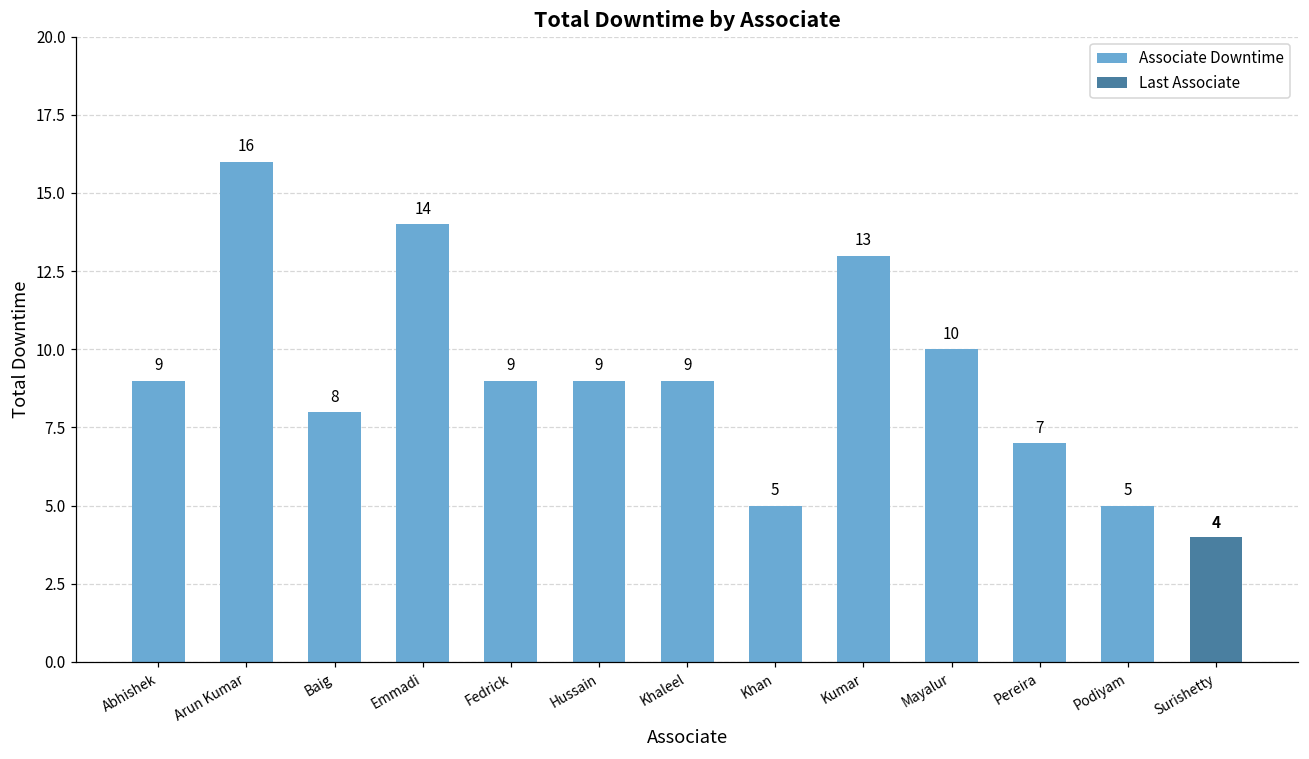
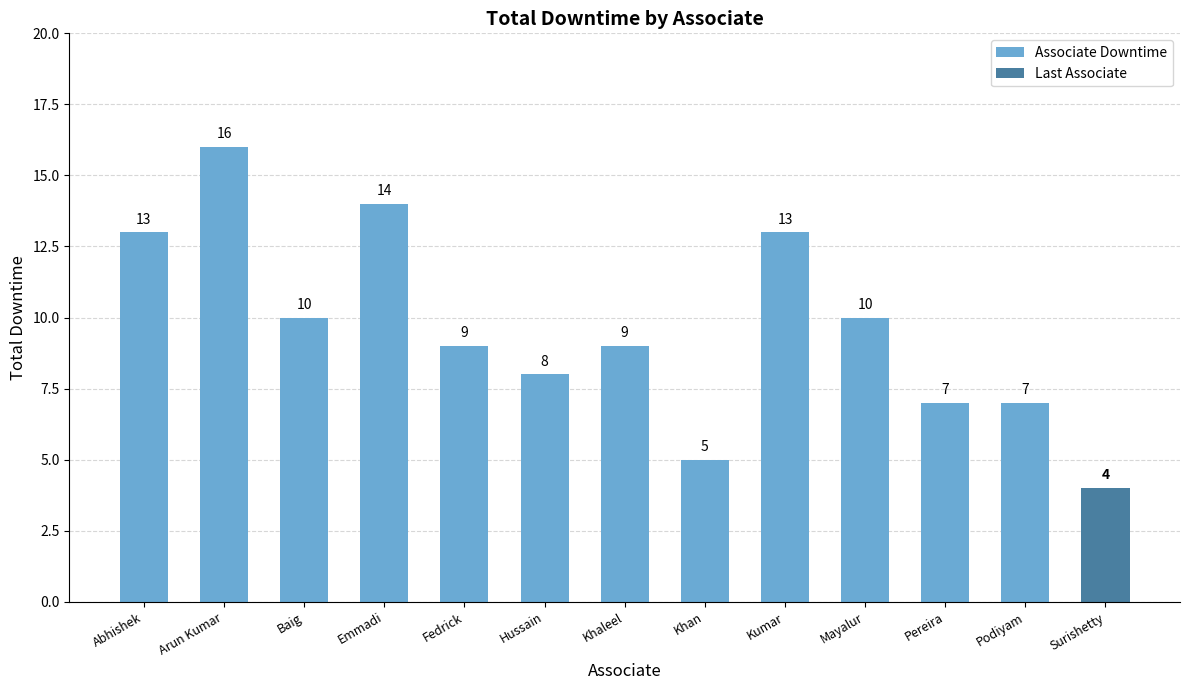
Associate Downtime, Abhishek: 9 -> 13
Associate Downtime, Baig: 8 -> 10
Associate Downtime, Hussain: 9 -> 8
Associate Downtime, Podiyam: 5 -> 7
